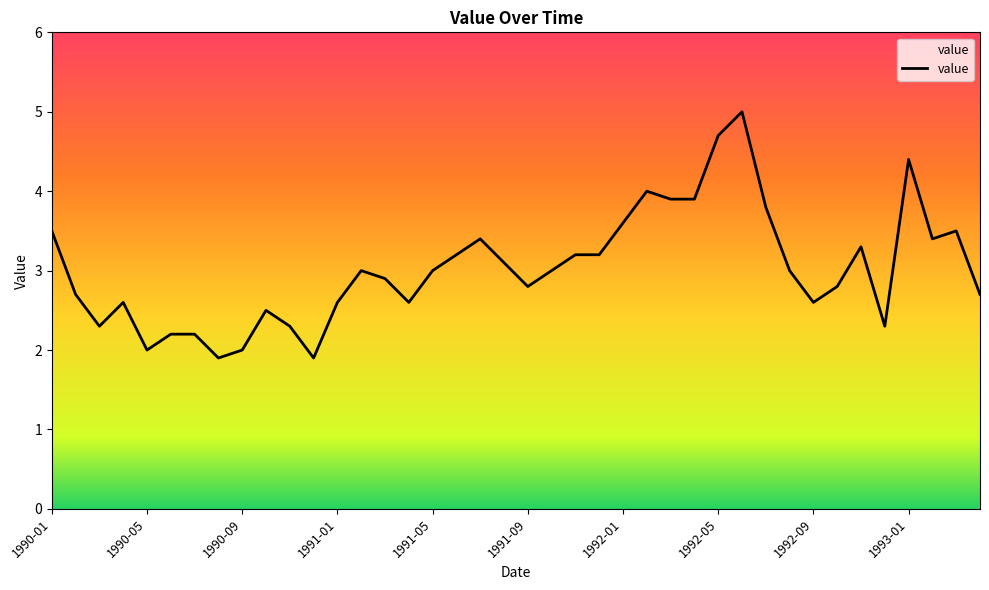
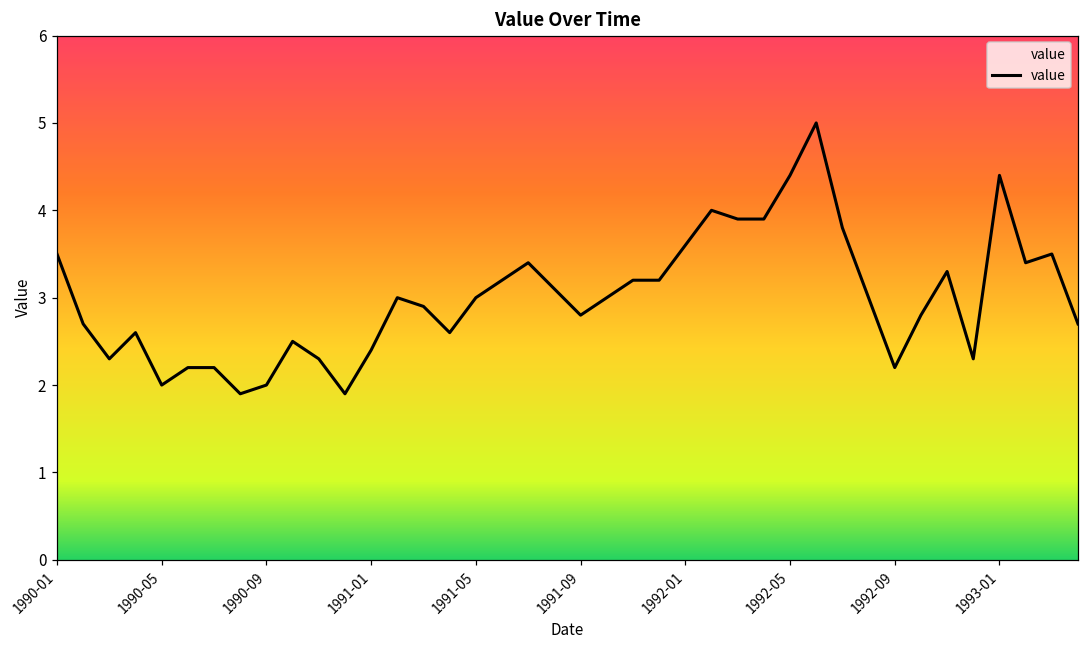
1991-01: 2.6 -> 2.4
1992-05: 4.7 -> 4.4
1992-09: 2.6 -> 2.2
